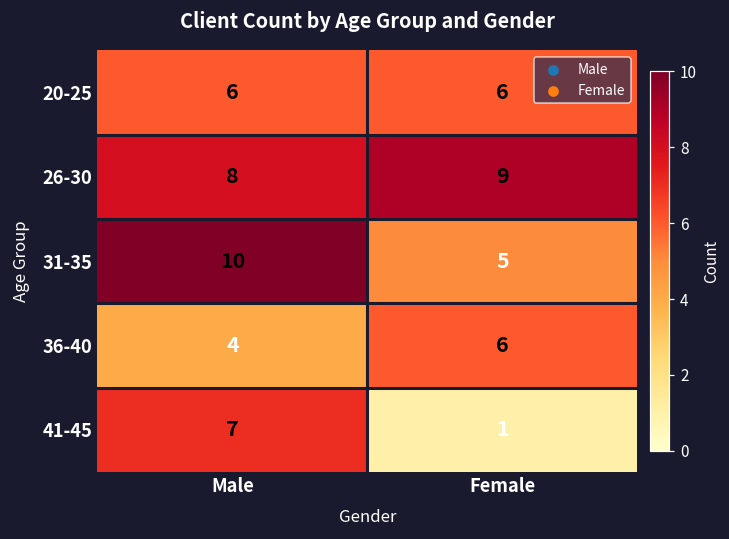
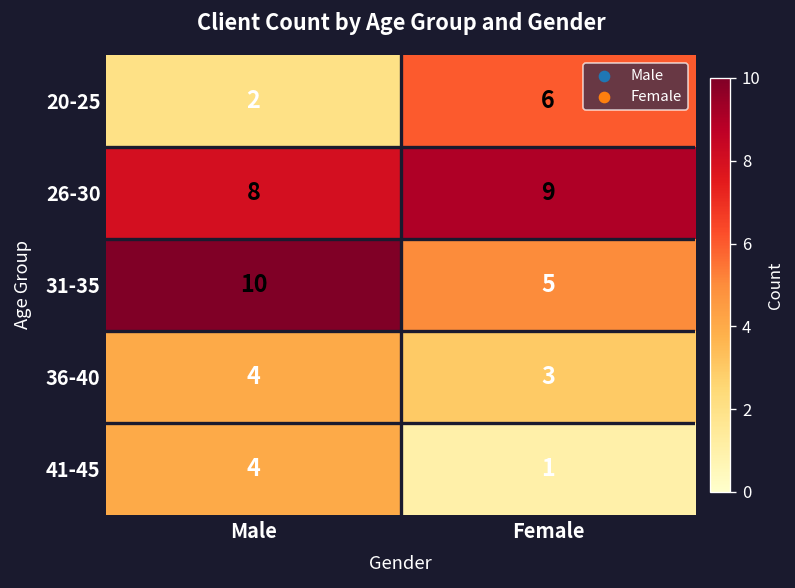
20-25, Male: 6 -> 2
36-40, Female: 6 -> 3
41-45, Male: 7 -> 4
